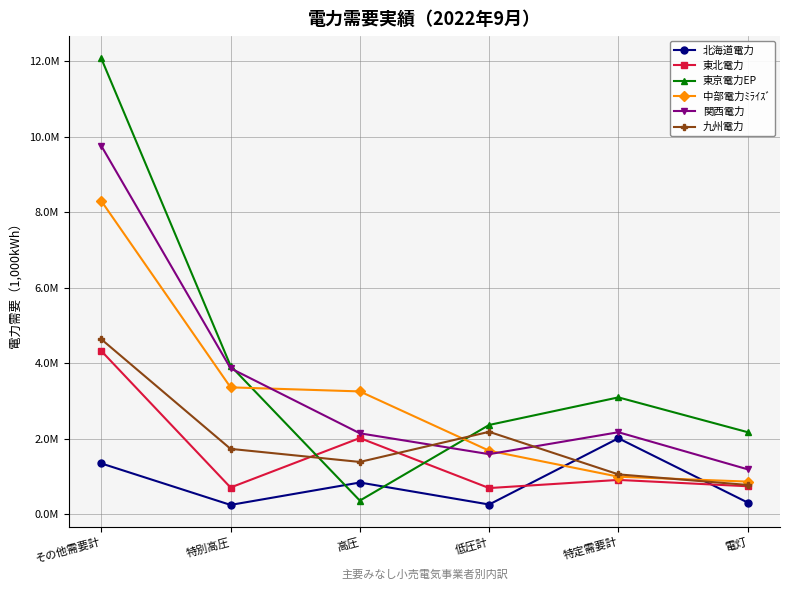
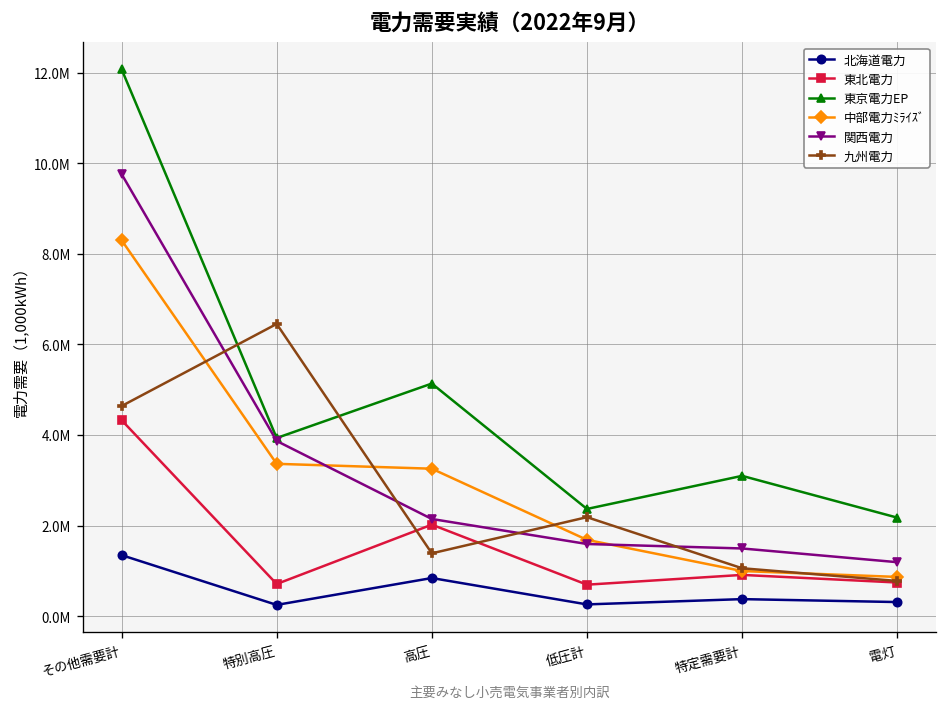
九州電力, 特別高圧: 1700000 -> 6500000
東京電力EP, 高圧: 400000 -> 5100000
北海道電力, 特定需要計: 2000000 -> 400000
関西電力, 特定需要計: 2200000 -> 1500000
